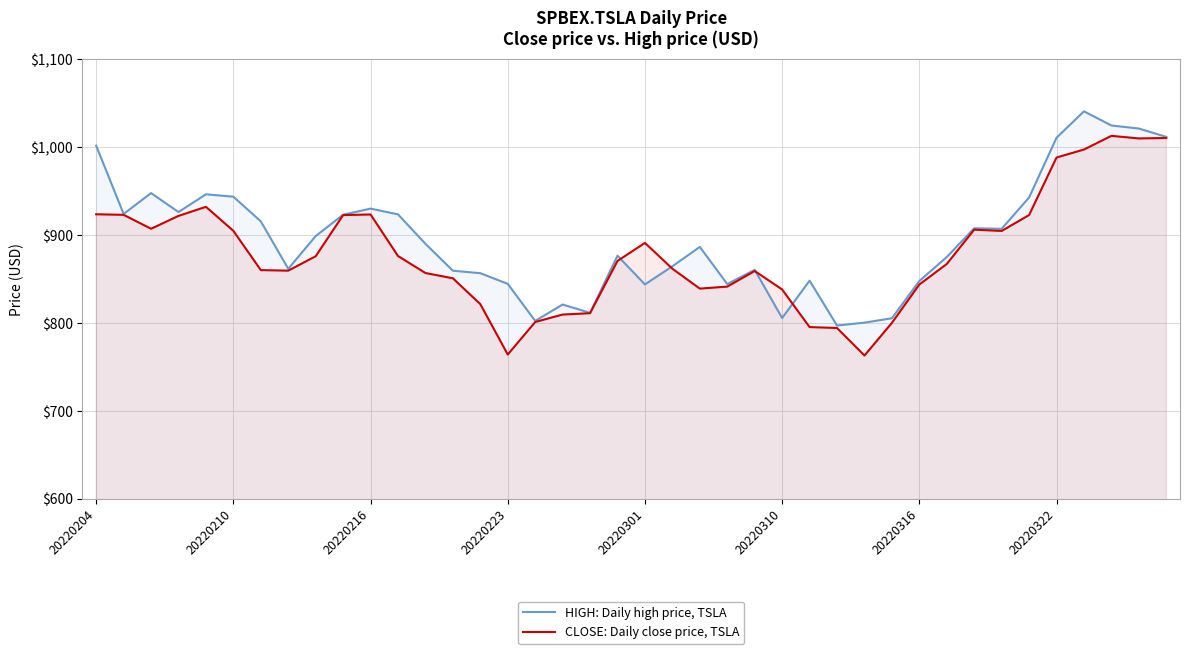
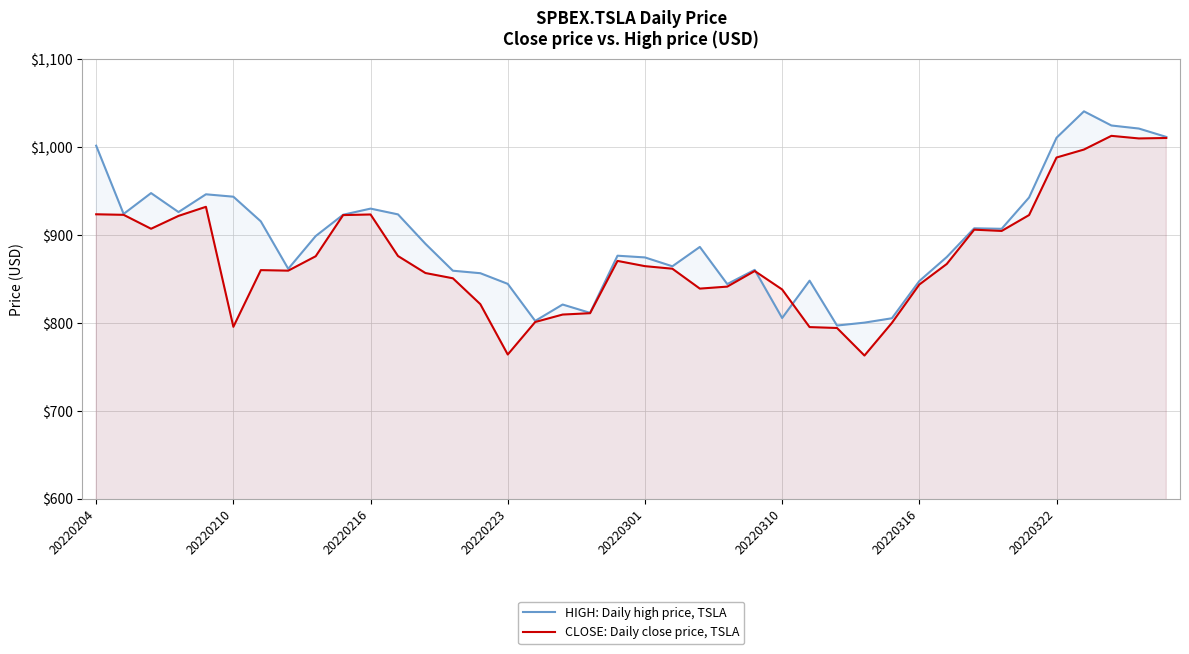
CLOSE: Daily close price, TSLA, 20220210: $900 -> $800
HIGH: Daily high price, TSLA, 20220301: $840 -> $870
CLOSE: Daily close price, TSLA, 20220301: $890 -> $860
